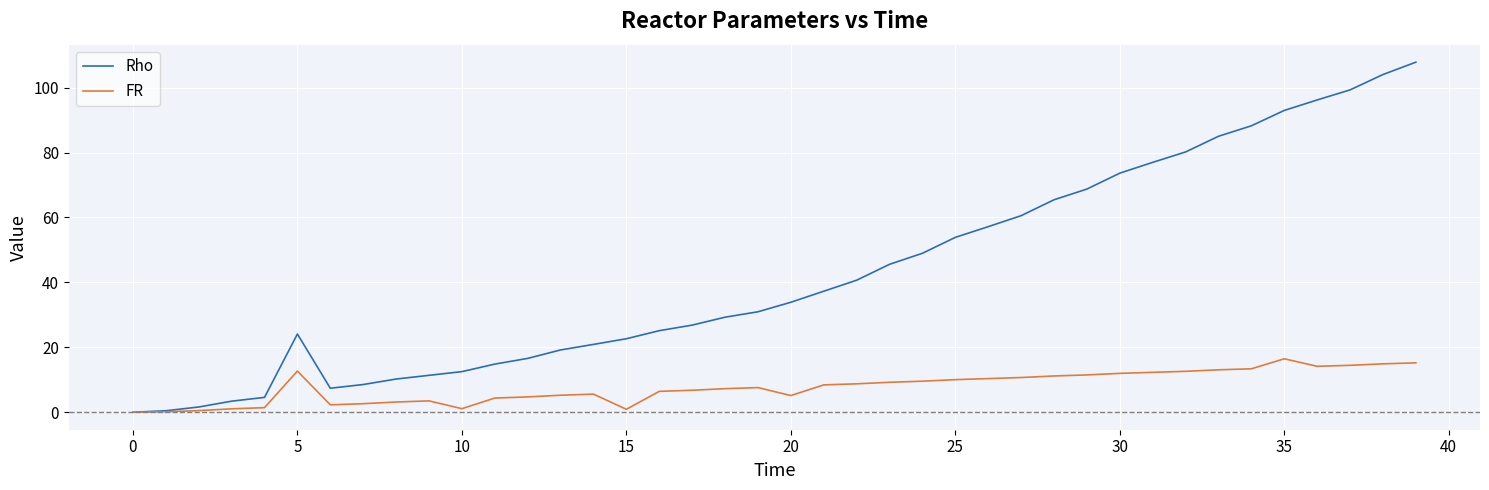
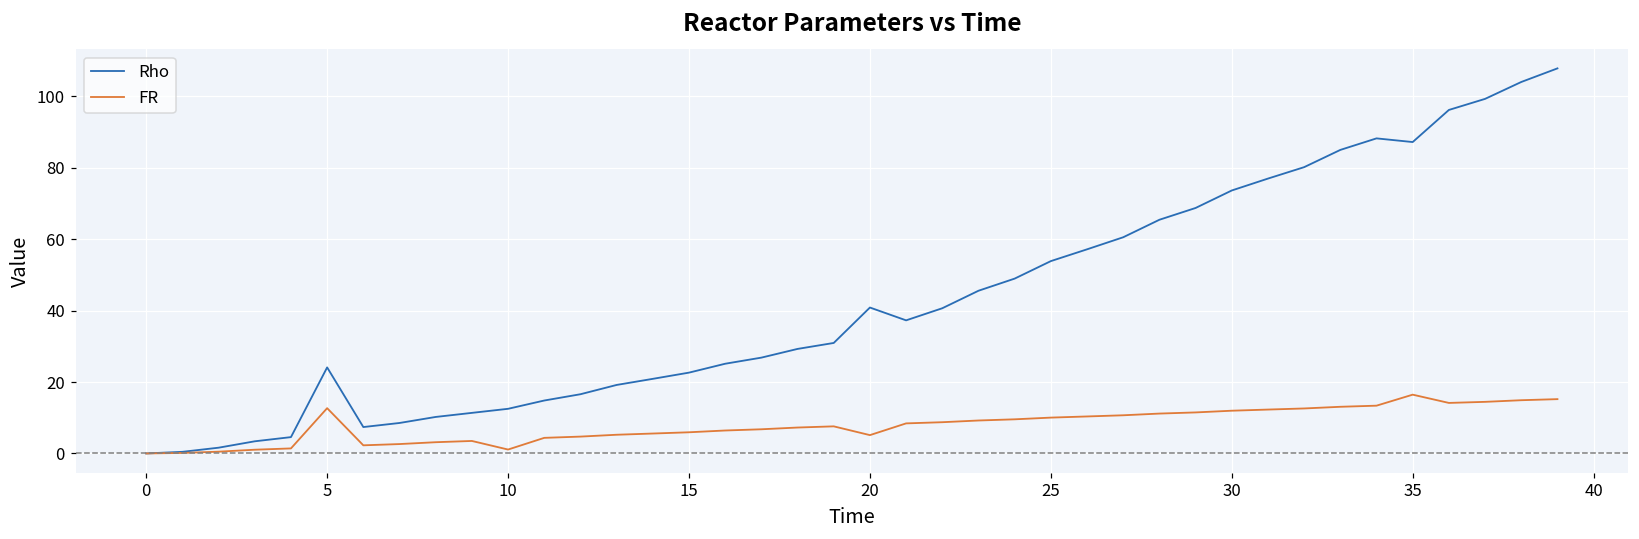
FR, 15: 1 -> 6
Rho, 20: 34 -> 41
Rho, 35: 93 -> 87
